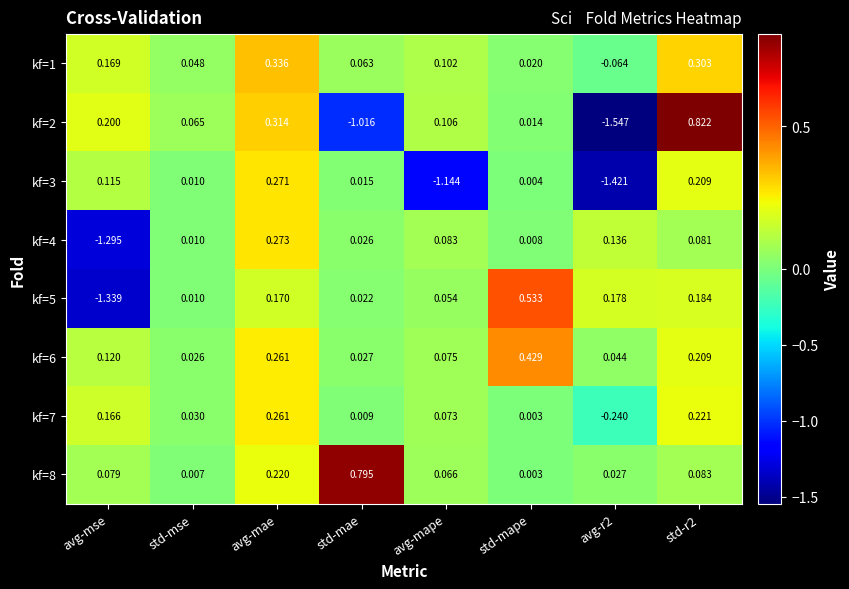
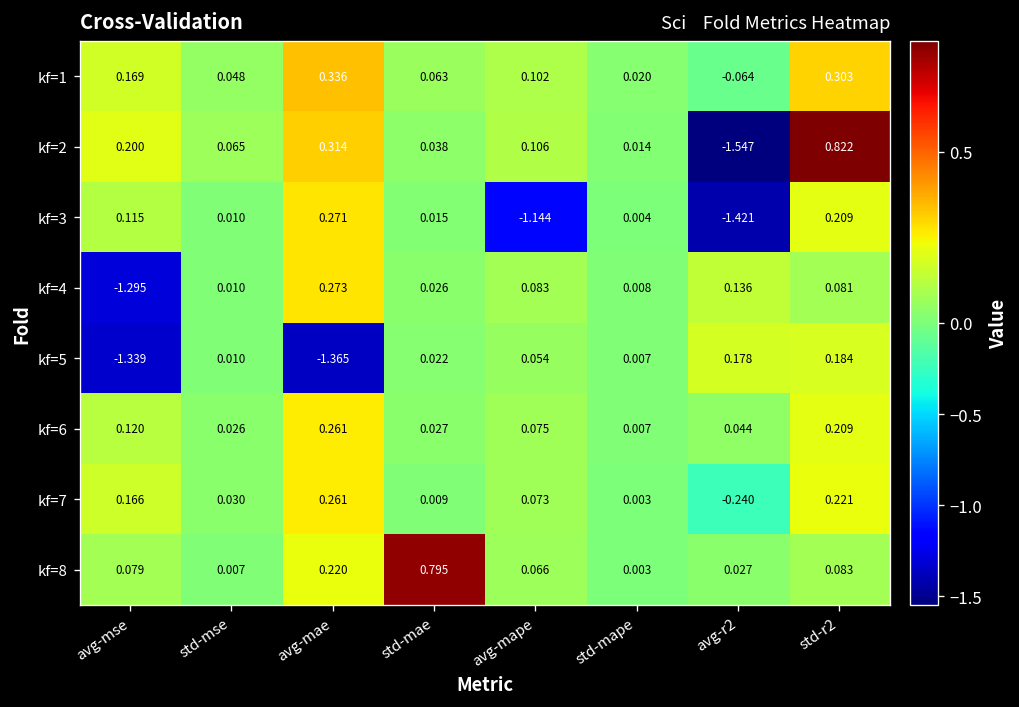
kf=2, std-mae: -1.016 -> 0.038
kf=5, avg-mae: 0.170 -> -1.365
kf=5, std-mape: 0.533 -> 0.007
kf=6, std-mape: 0.429 -> 0.007
